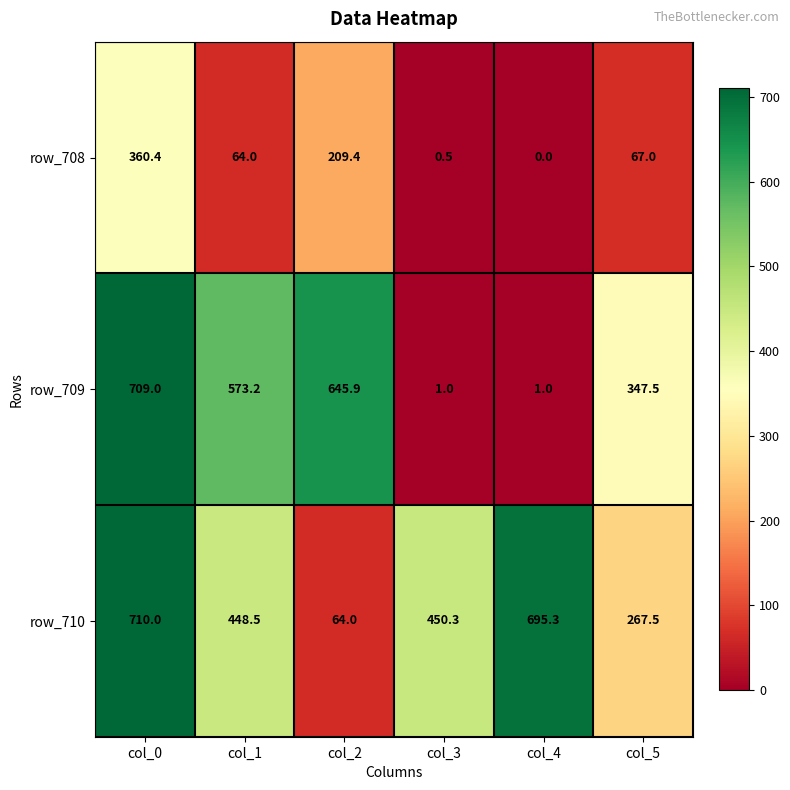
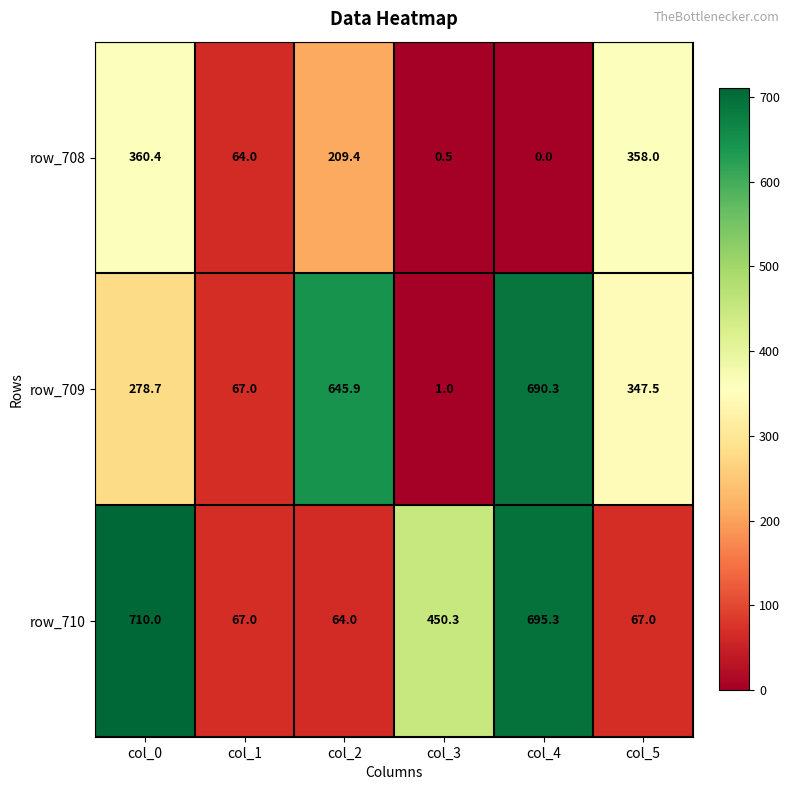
row_708, col_5: 67.0 -> 358.0
row_709, col_0: 709.0 -> 278.7
row_709, col_1: 573.2 -> 67.0
row_709, col_4: 1.0 -> 690.3
row_710, col_1: 448.5 -> 67.0
row_710, col_5: 267.5 -> 67.0
